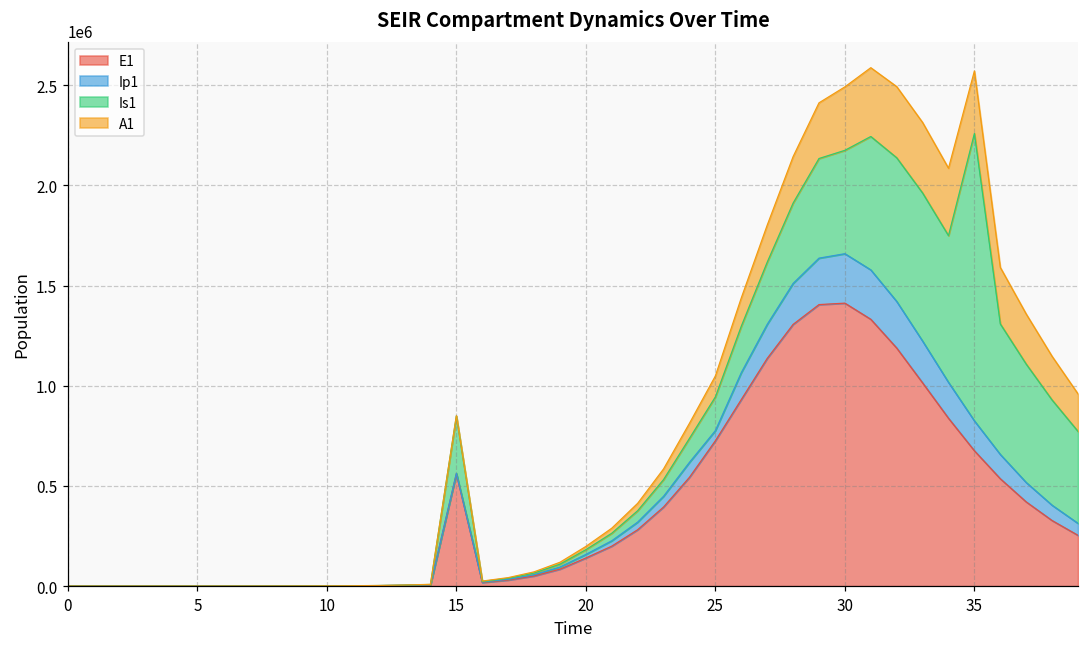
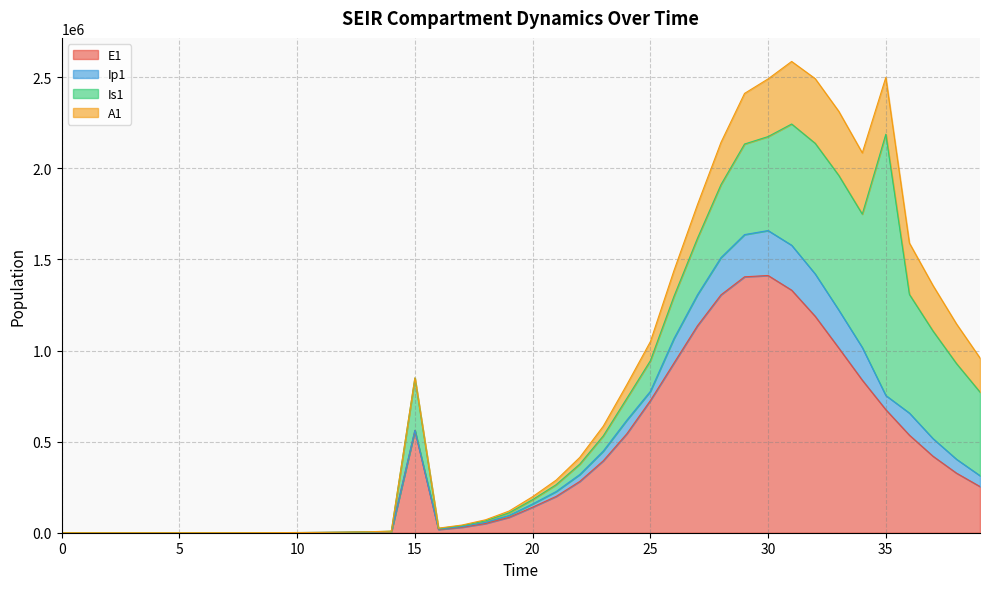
Ip1, 35: 150000 -> 80000
